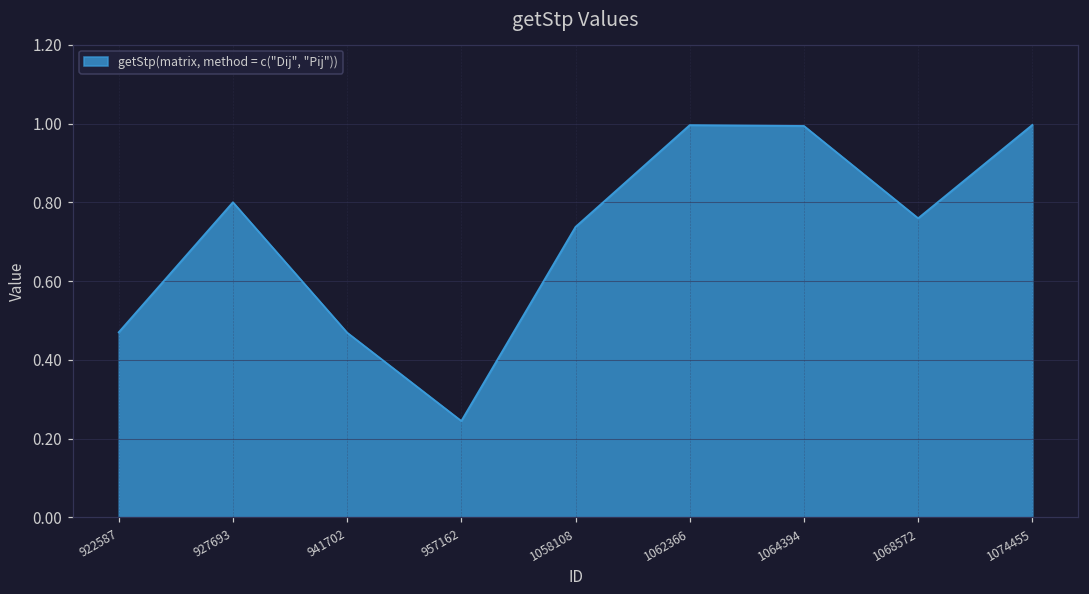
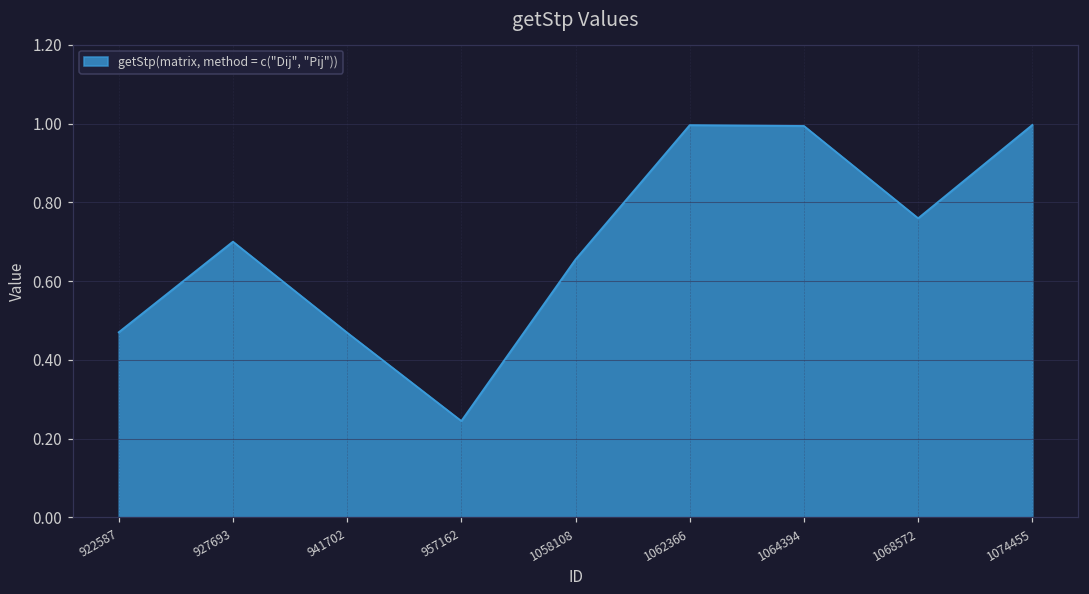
927693: 0.8 -> 0.7
1058108: 0.74 -> 0.65
